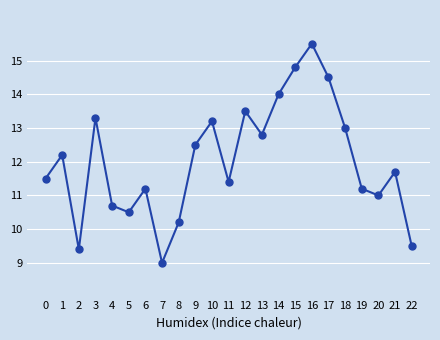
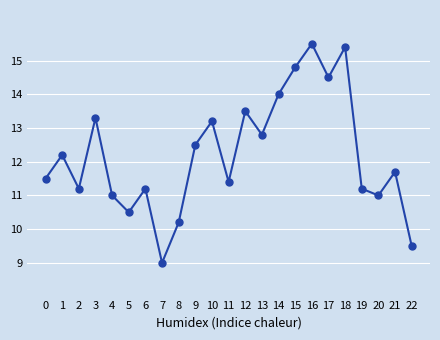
2: 9.4 -> 11.2
4: 10.7 -> 11.0
18: 13.0 -> 15.4
